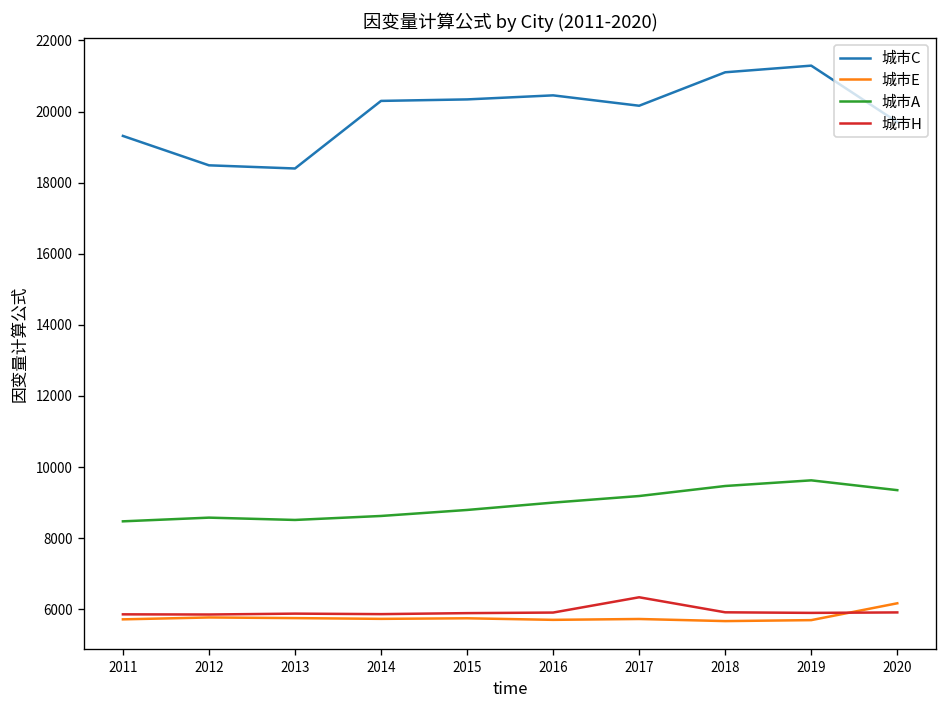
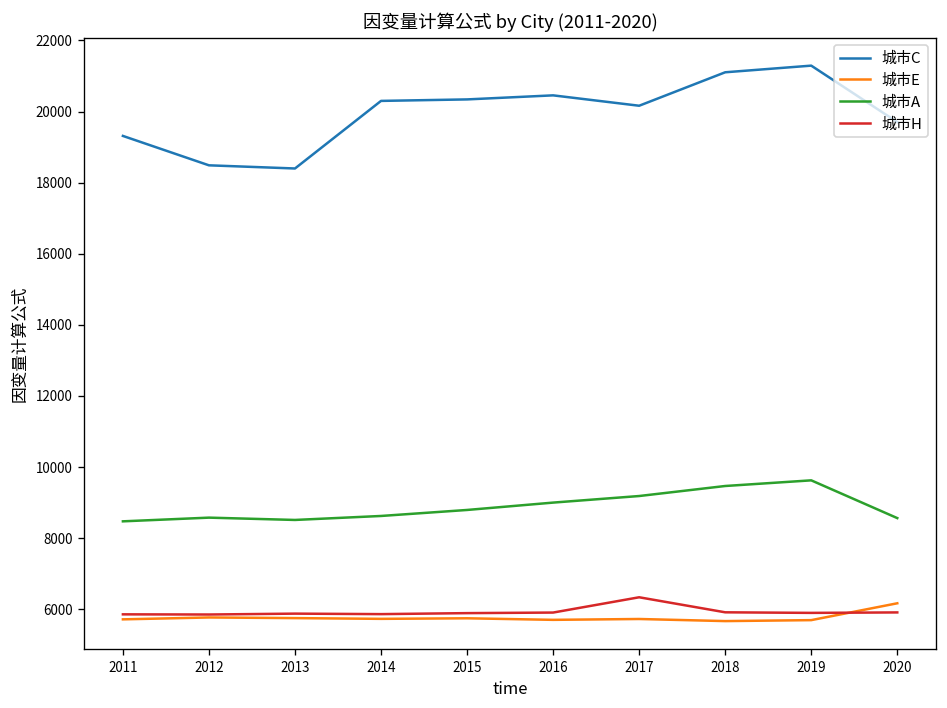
城市A, 2020: 9400 -> 8600
